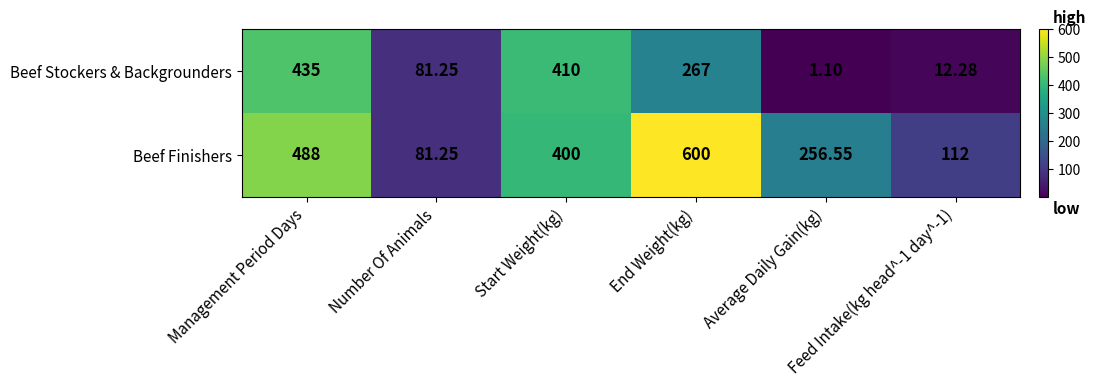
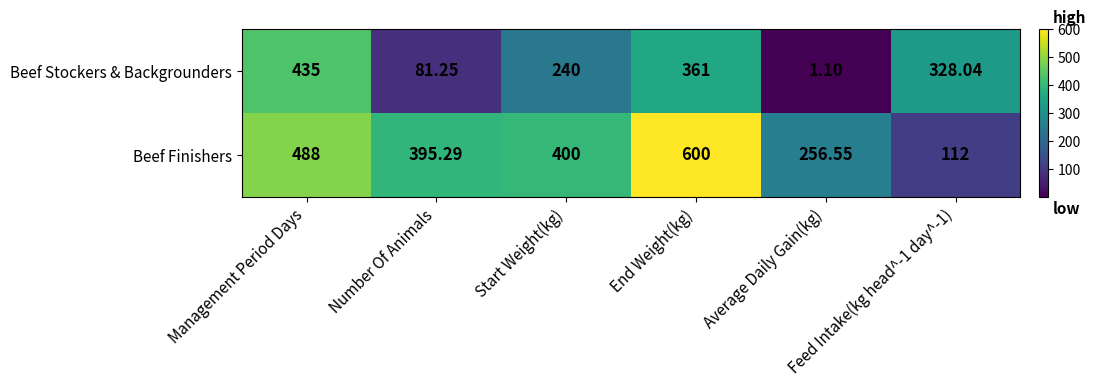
Beef Stockers & Backgrounders, Start Weight(kg): 410 -> 240
Beef Stockers & Backgrounders, End Weight(kg): 267 -> 361
Beef Stockers & Backgrounders, Feed Intake(kg head^-1 day^-1): 12.28 -> 328.04
Beef Finishers, Number Of Animals: 81.25 -> 395.29
